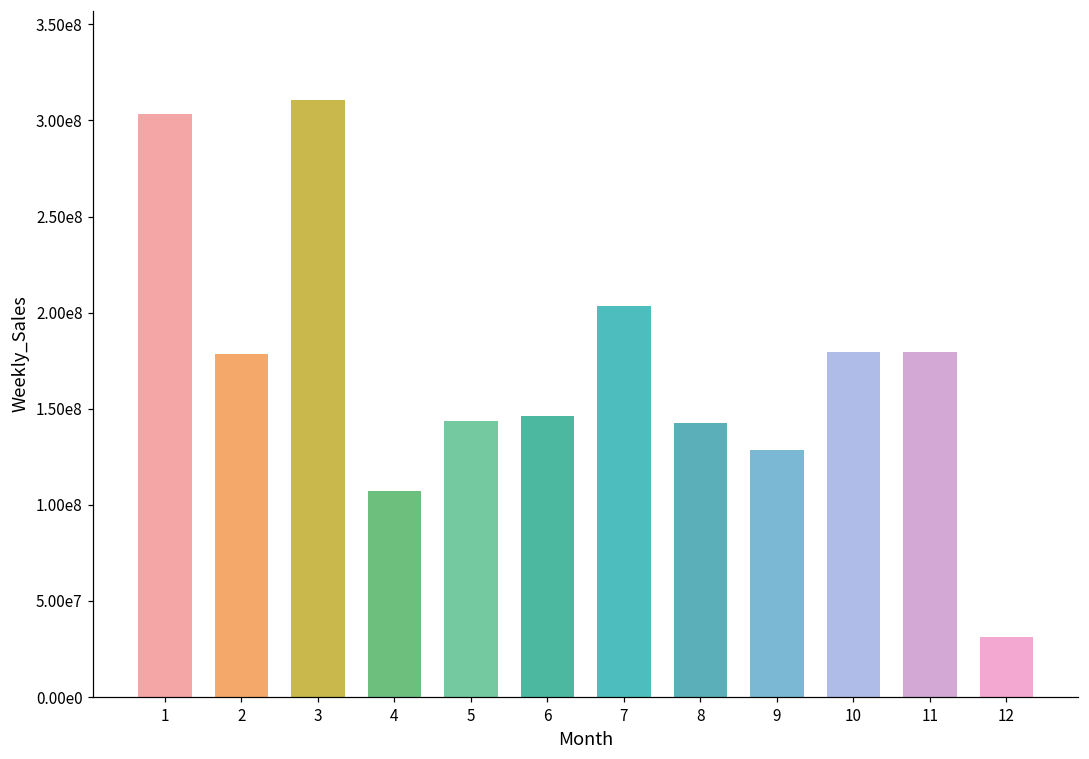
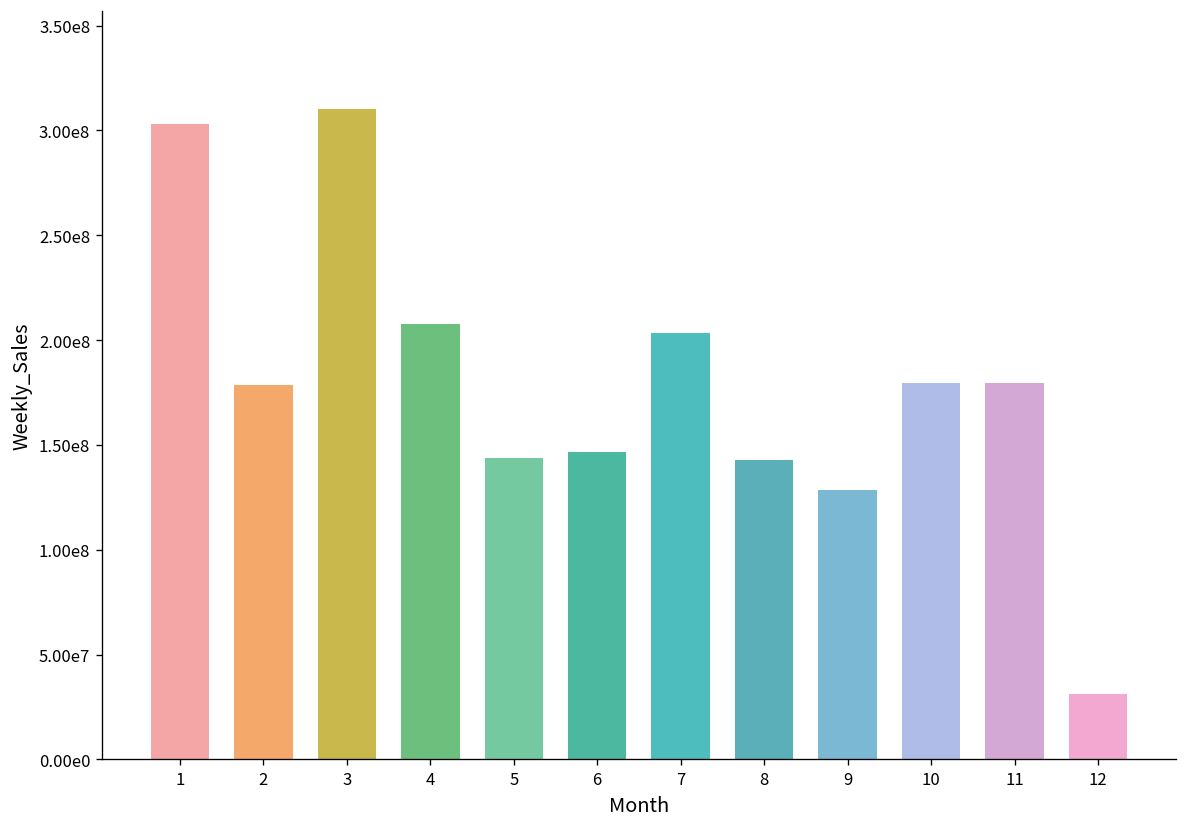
4: 107000000 -> 208000000
